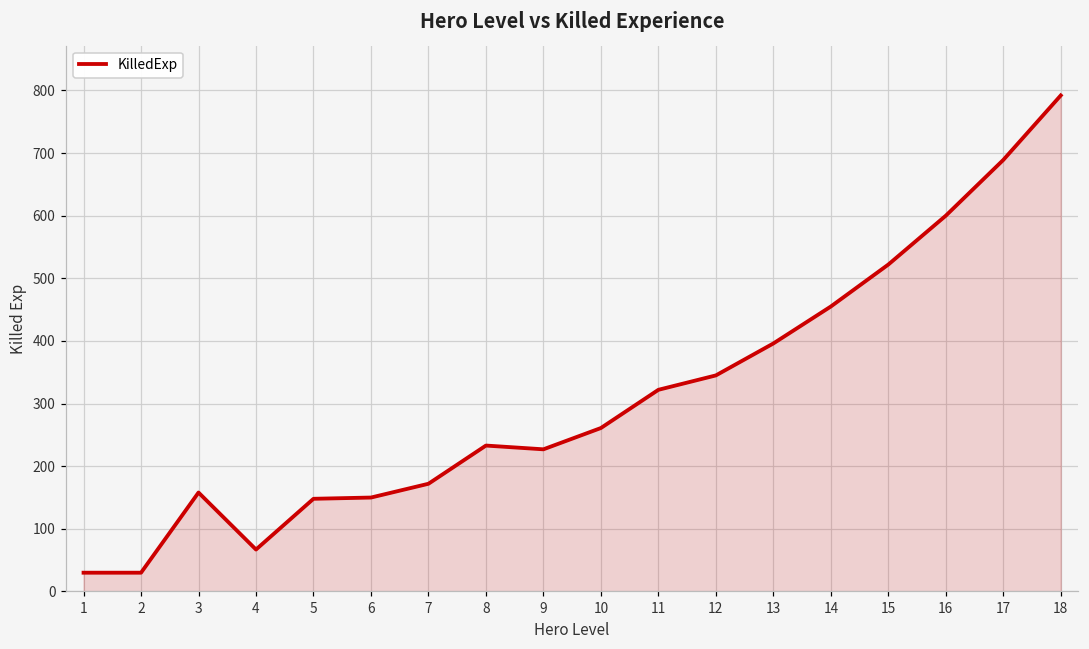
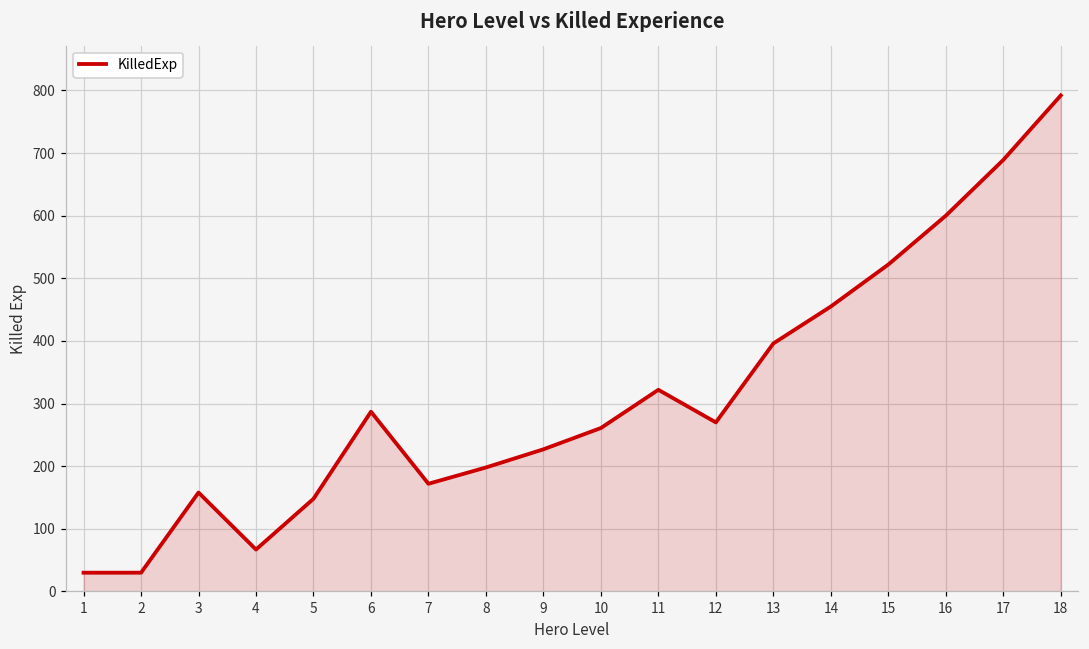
6: 150 -> 290
8: 230 -> 200
12: 350 -> 270
